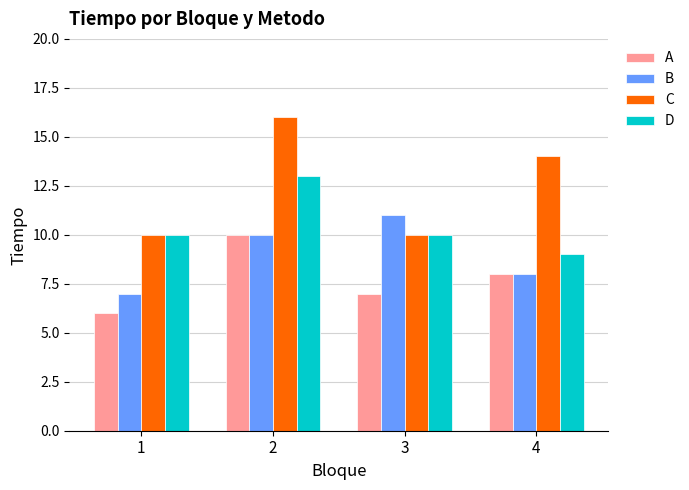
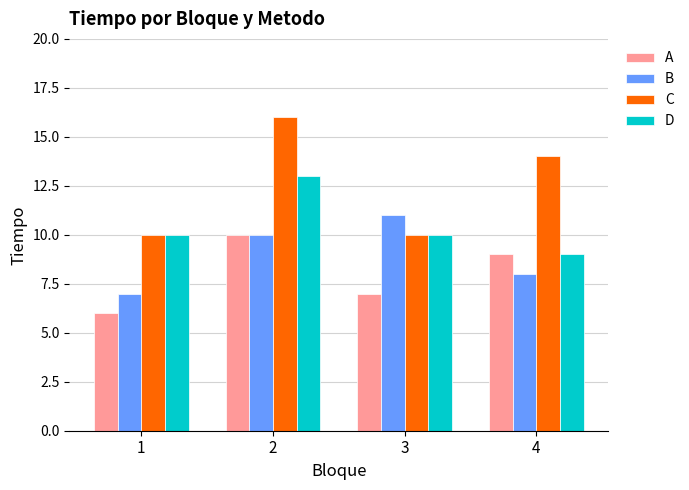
A, 4: 8 -> 9
